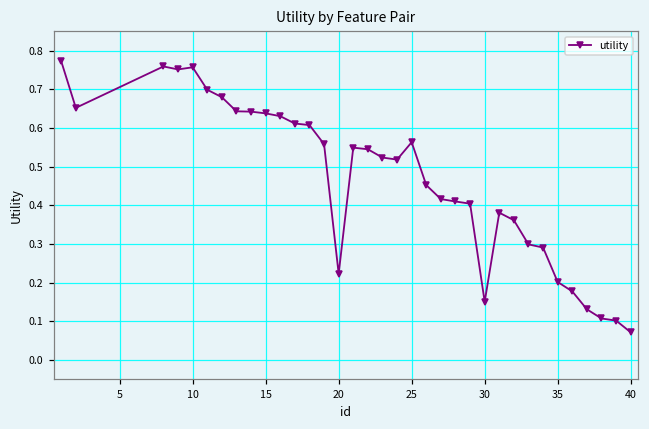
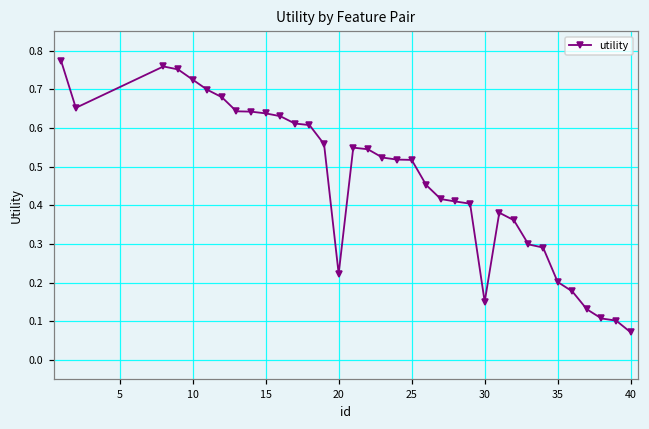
10: 0.76 -> 0.72
25: 0.56 -> 0.52
